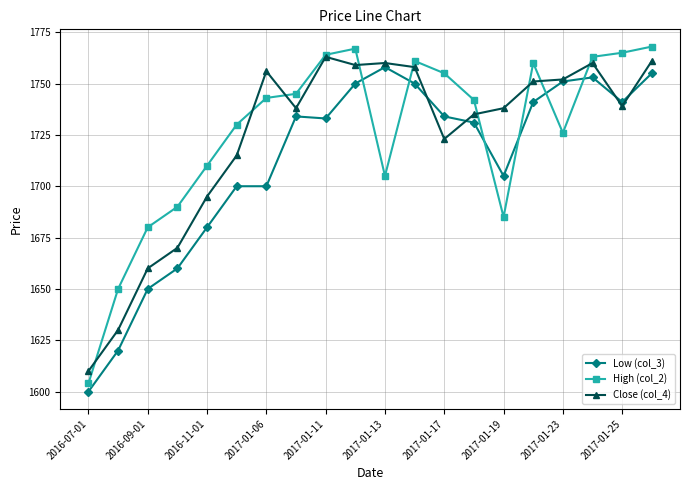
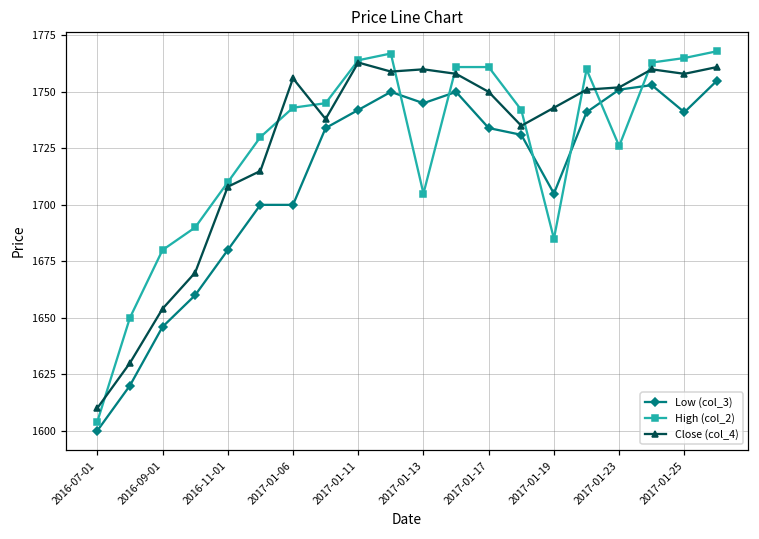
Low (col_3), 2016-09-01: 1650 -> 1646
Close (col_4), 2016-09-01: 1660 -> 1654
Close (col_4), 2016-11-01: 1695 -> 1708
Low (col_3), 2017-01-11: 1733 -> 1742
Low (col_3), 2017-01-13: 1758 -> 1745
High (col_2), 2017-01-17: 1755 -> 1761
Close (col_4), 2017-01-17: 1723 -> 1750
Close (col_4), 2017-01-19: 1738 -> 1743
Close (col_4), 2017-01-25: 1739 -> 1758
